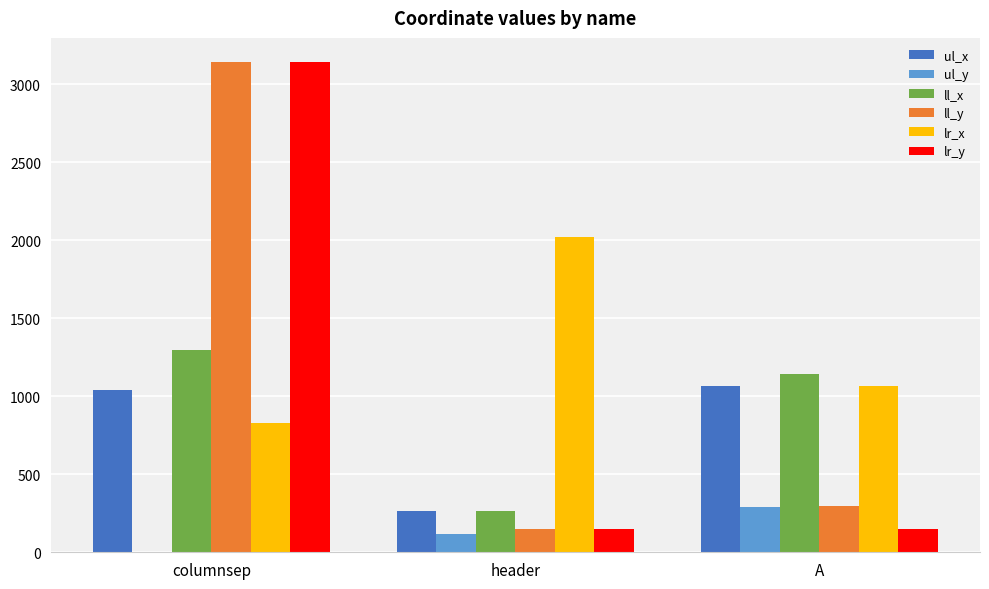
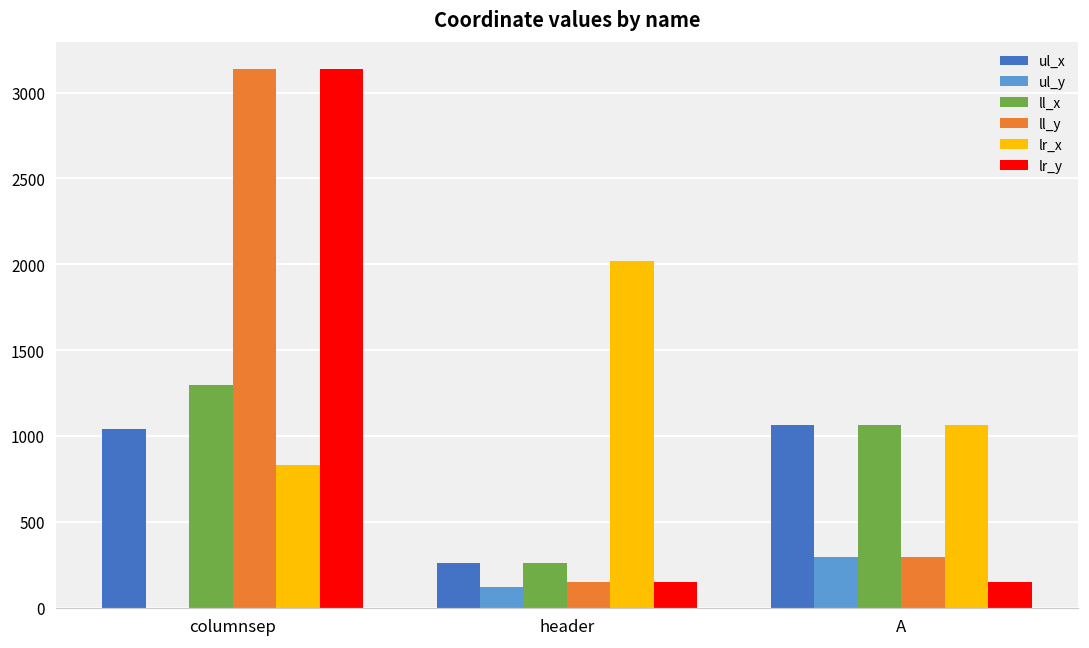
ll_x, A: 1140 -> 1060
